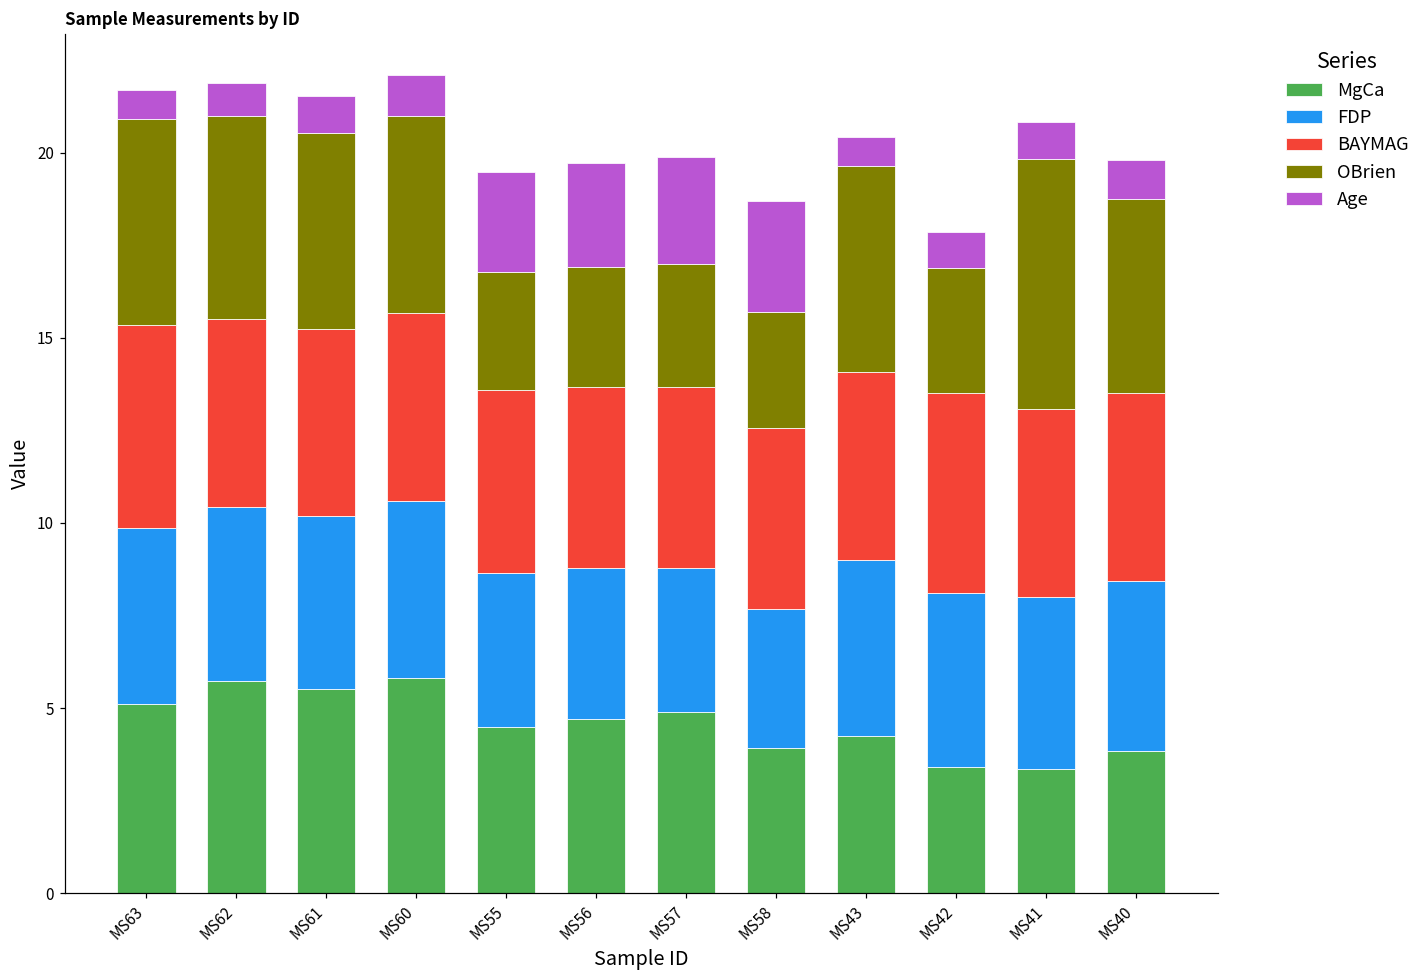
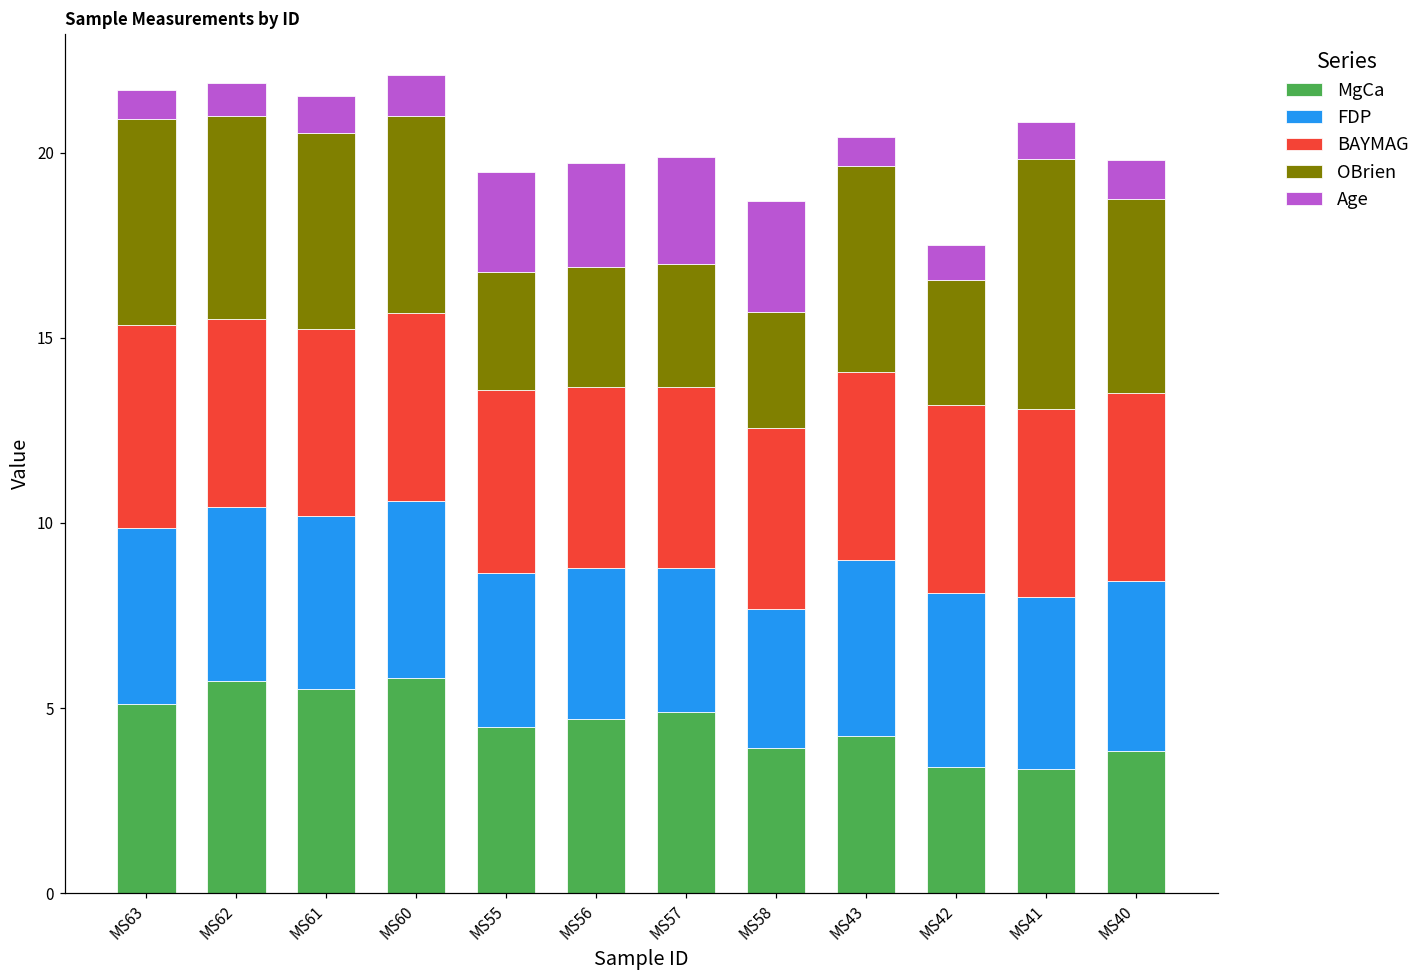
BAYMAG, MS42: 5.4 -> 5.1
